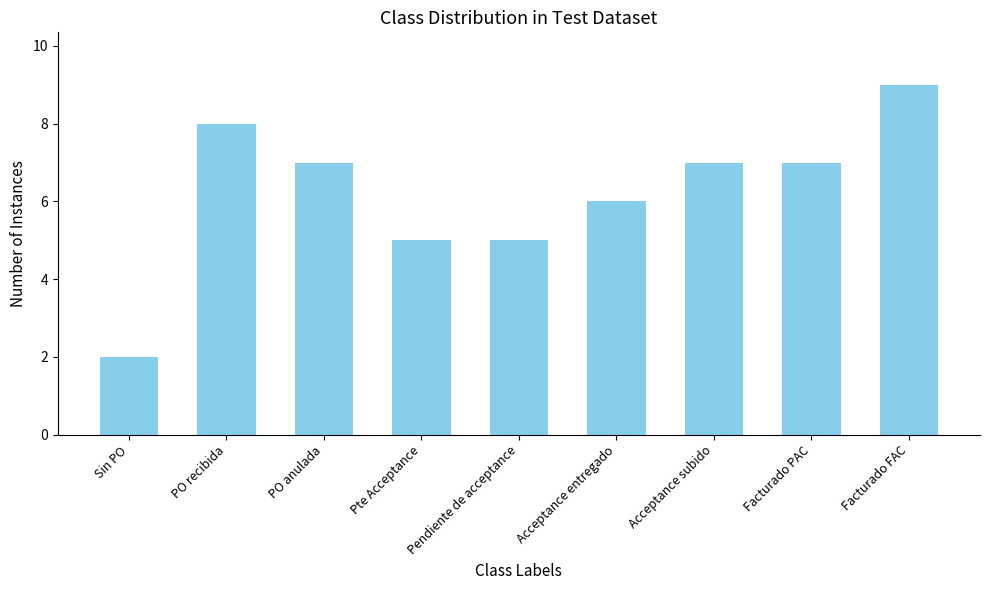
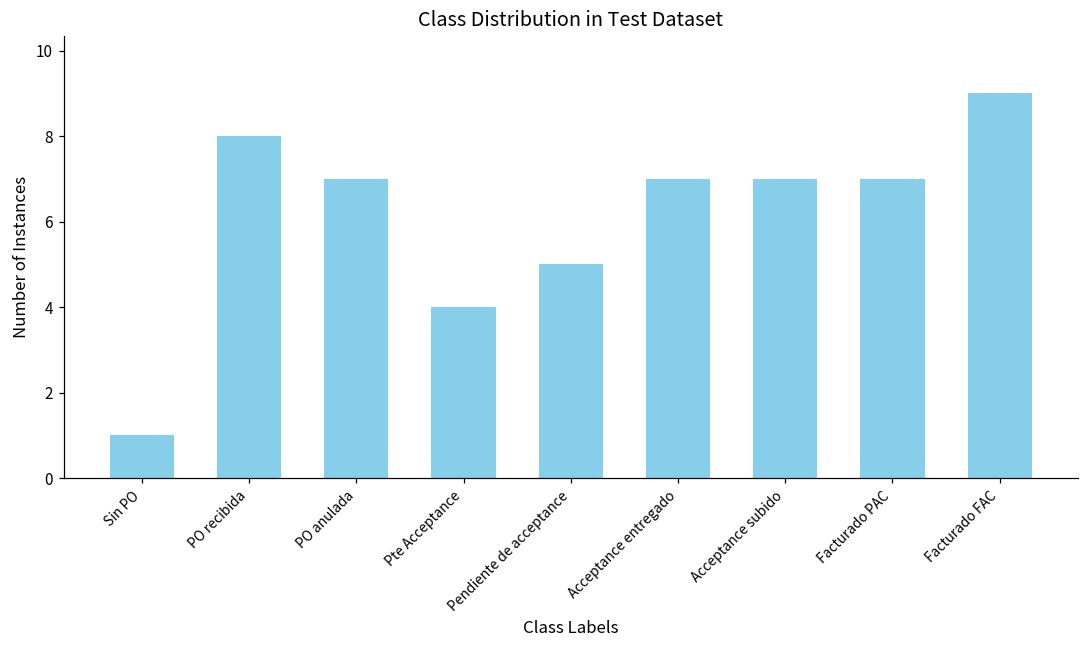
Sin PO: 2 -> 1
Pte Acceptance: 5 -> 4
Acceptance entregado: 6 -> 7
